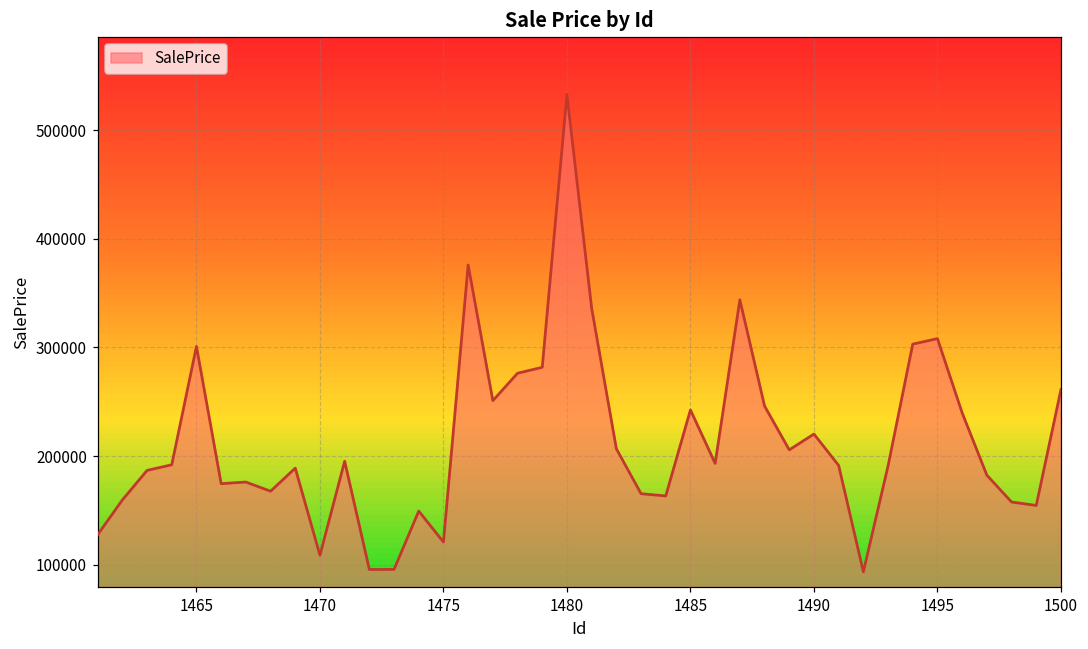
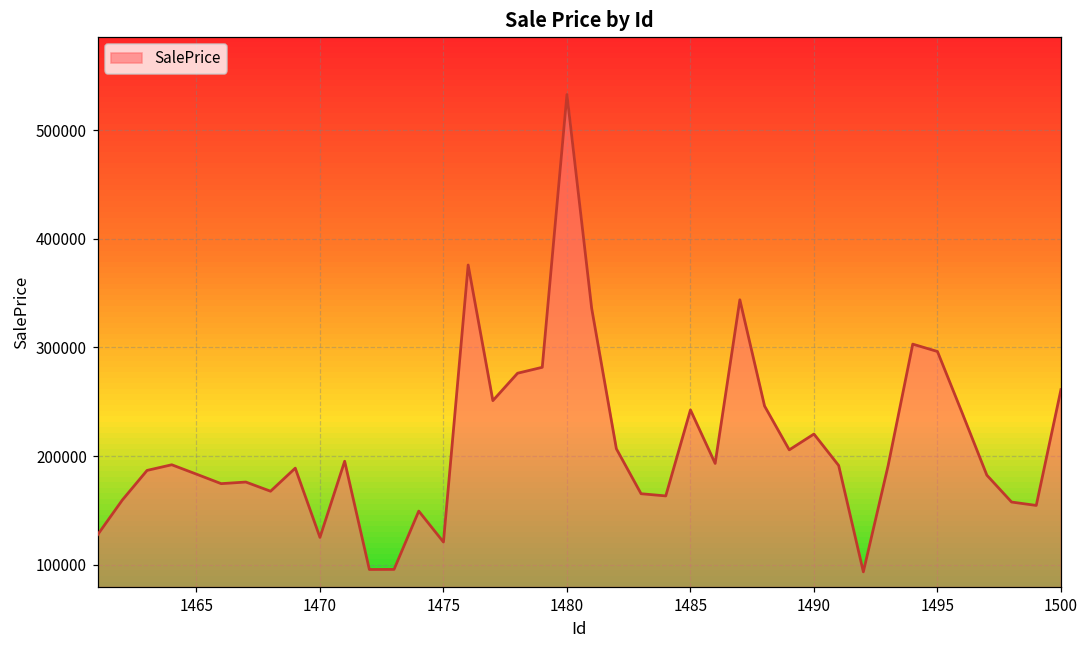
1465: 300000 -> 180000
1470: 110000 -> 130000
1495: 310000 -> 300000
